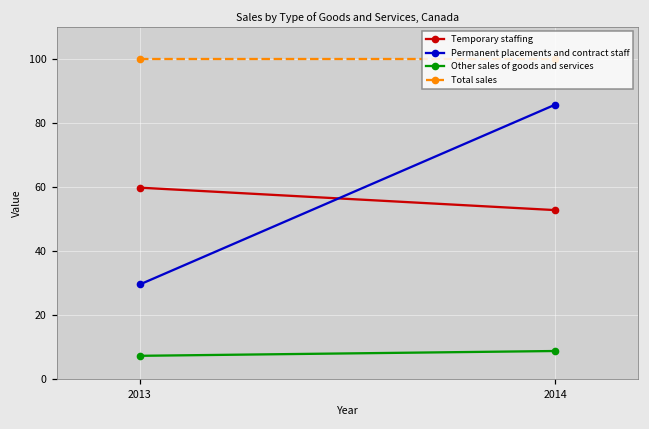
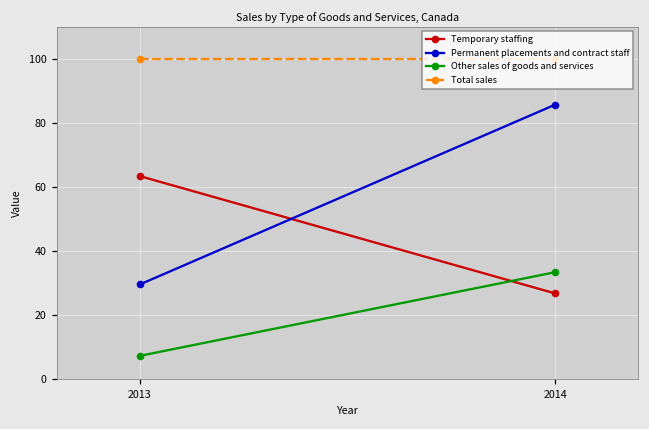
Temporary staffing, 2013: 60 -> 63
Temporary staffing, 2014: 53 -> 27
Other sales of goods and services, 2014: 9 -> 33
